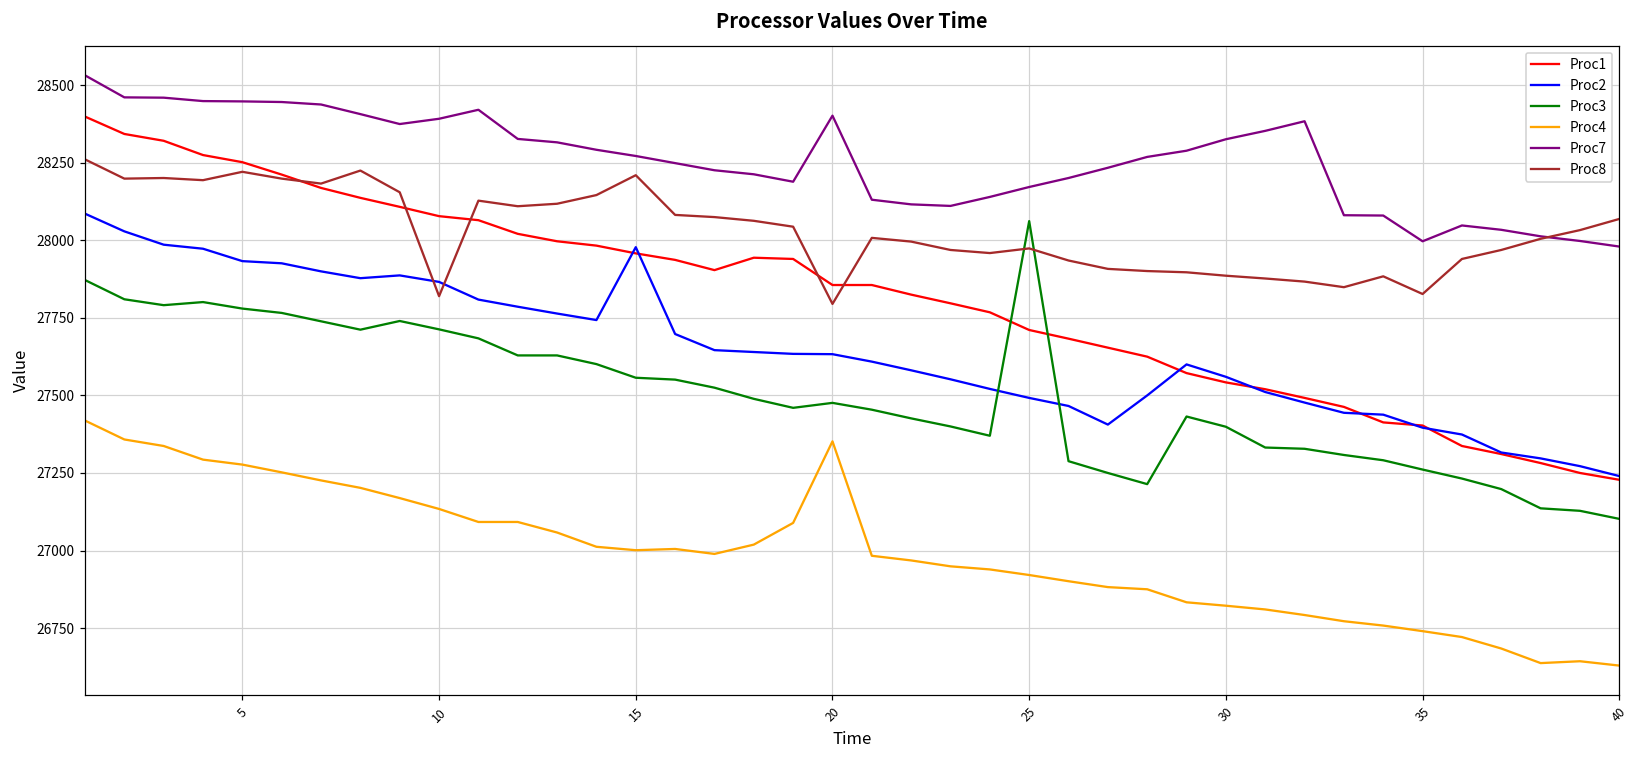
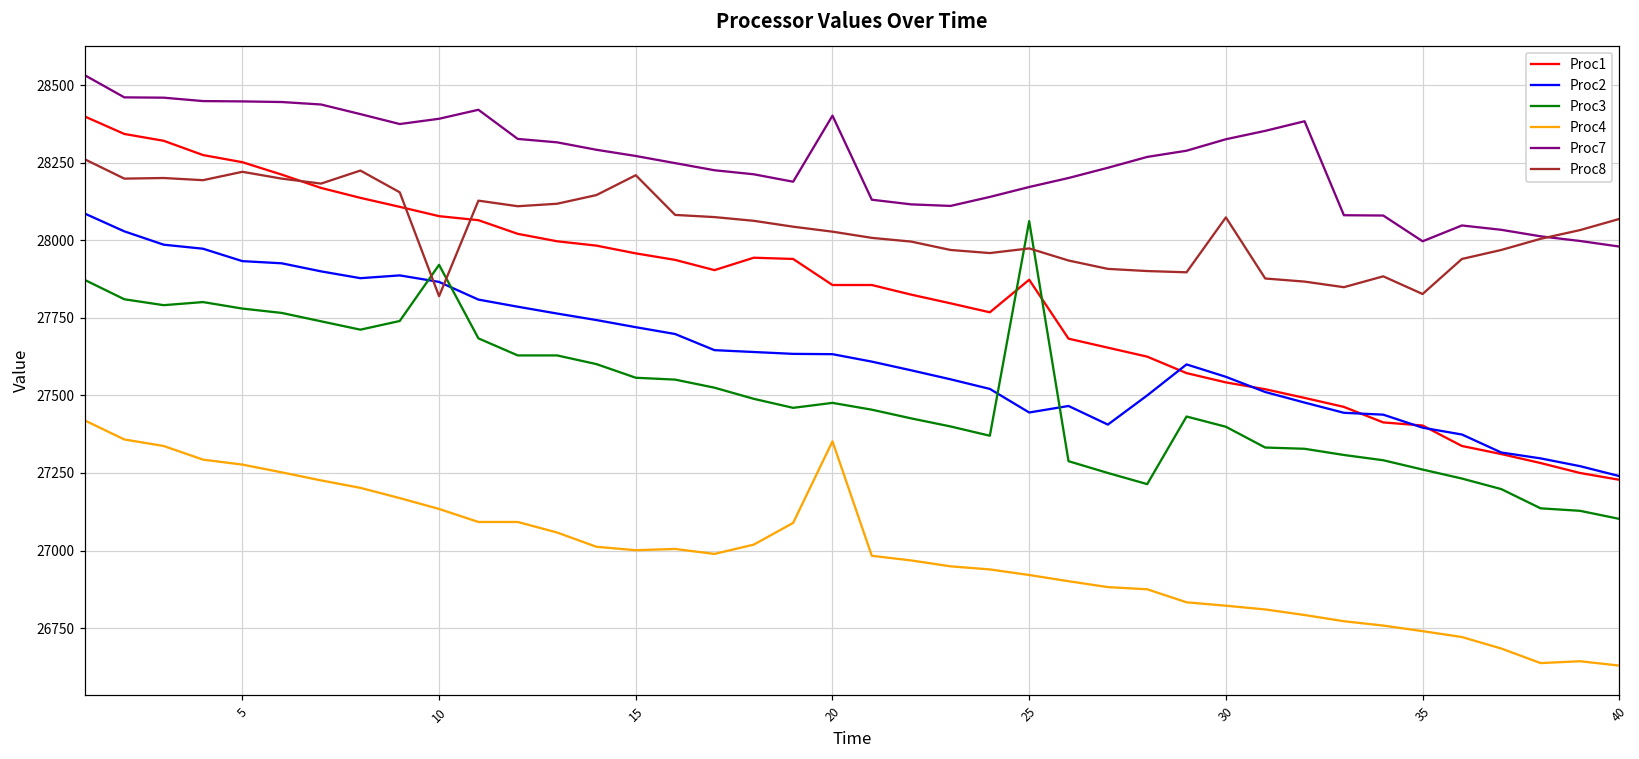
Proc3, 10: 27710 -> 27920
Proc2, 15: 27980 -> 27720
Proc8, 20: 27800 -> 28030
Proc1, 25: 27710 -> 27870
Proc2, 25: 27490 -> 27450
Proc8, 30: 27890 -> 28070
